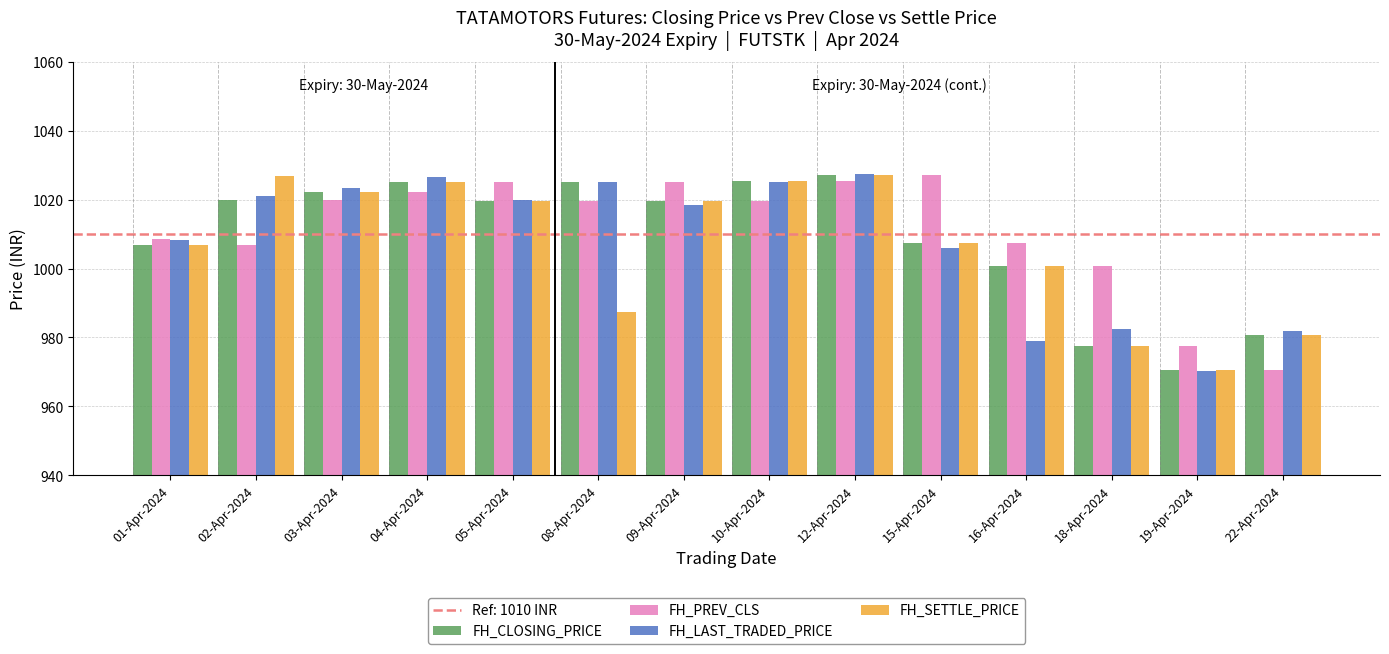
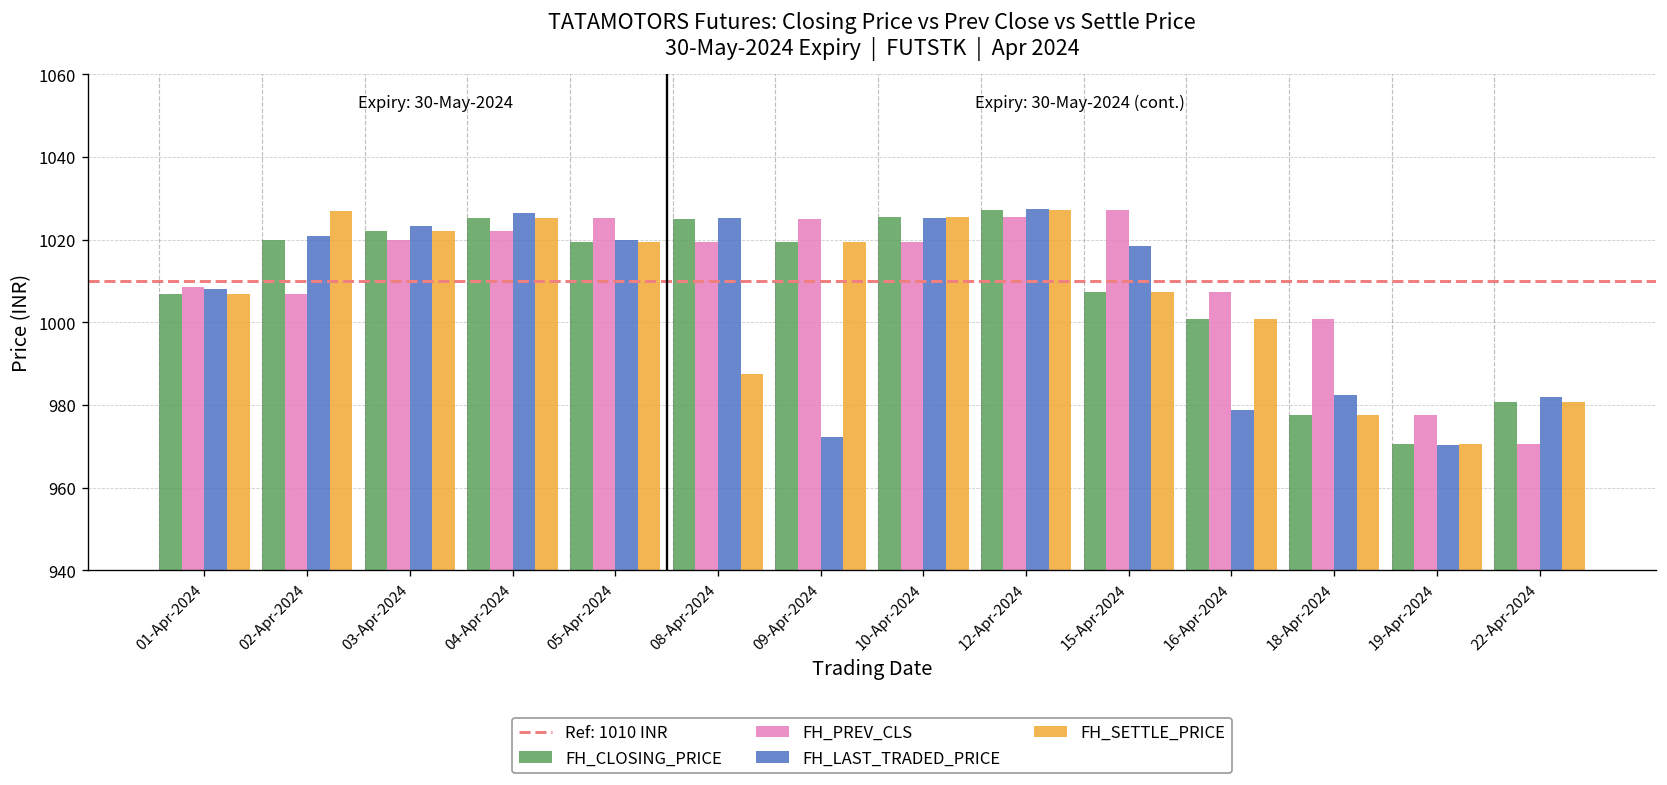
FH_LAST_TRADED_PRICE, 09-Apr-2024: 1019 -> 972
FH_LAST_TRADED_PRICE, 15-Apr-2024: 1006 -> 1019
